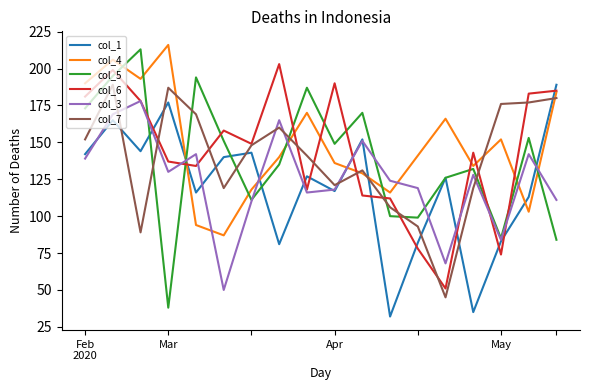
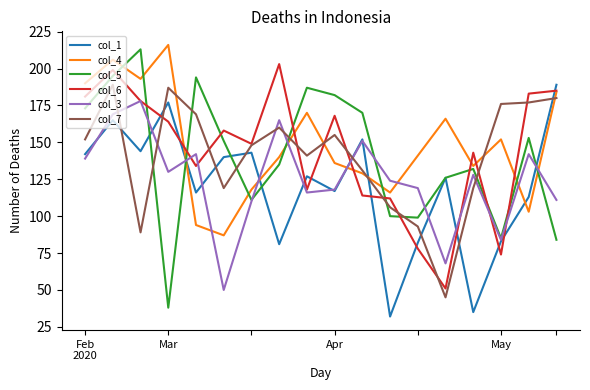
col_6, Mar: 137 -> 164
col_5, Apr: 149 -> 182
col_6, Apr: 190 -> 168
col_7, Apr: 121 -> 155
